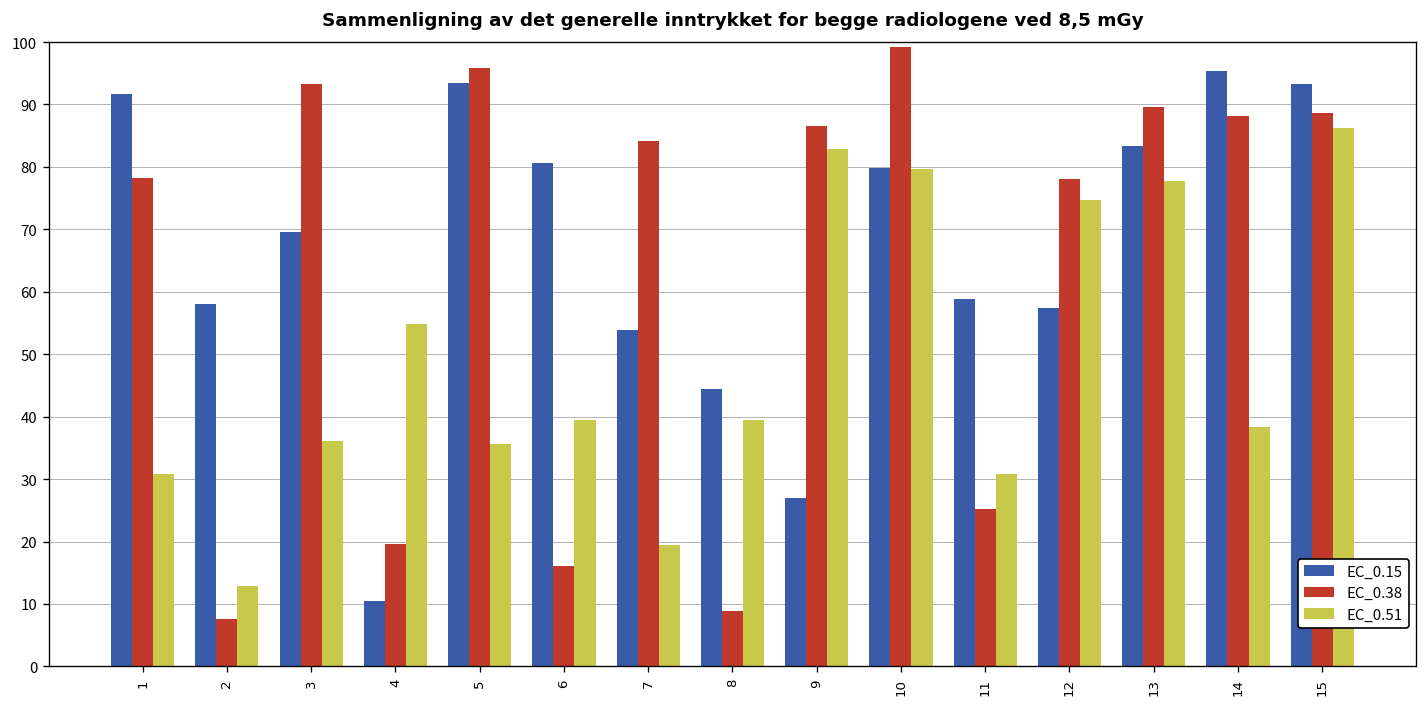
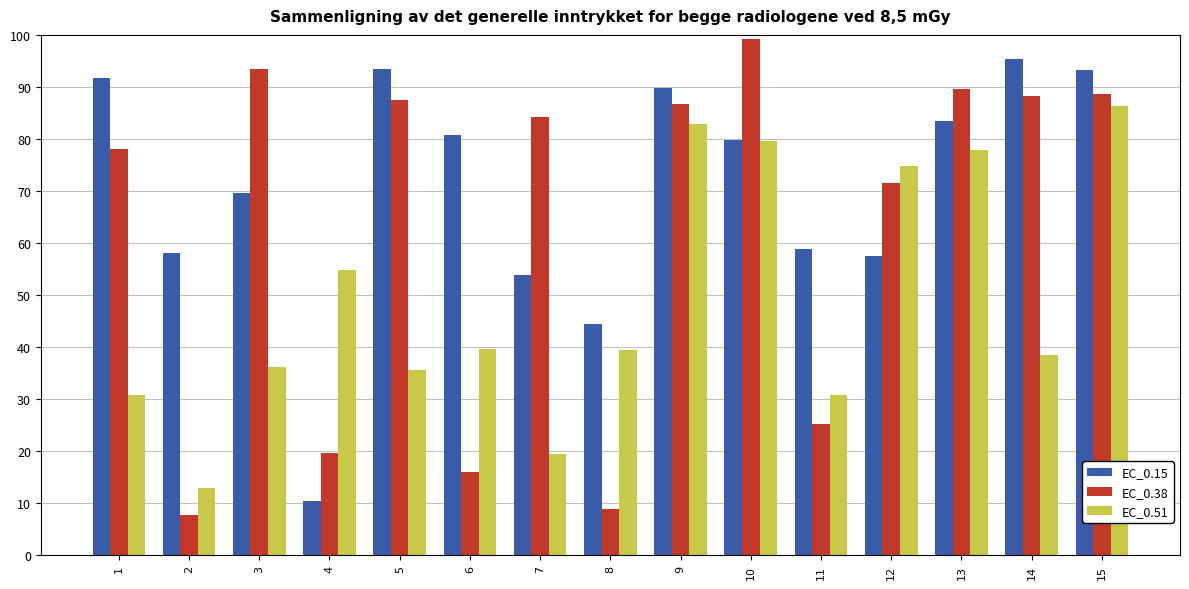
EC_0.38, 5: 96 -> 87
EC_0.15, 9: 27 -> 90
EC_0.38, 12: 78 -> 71
